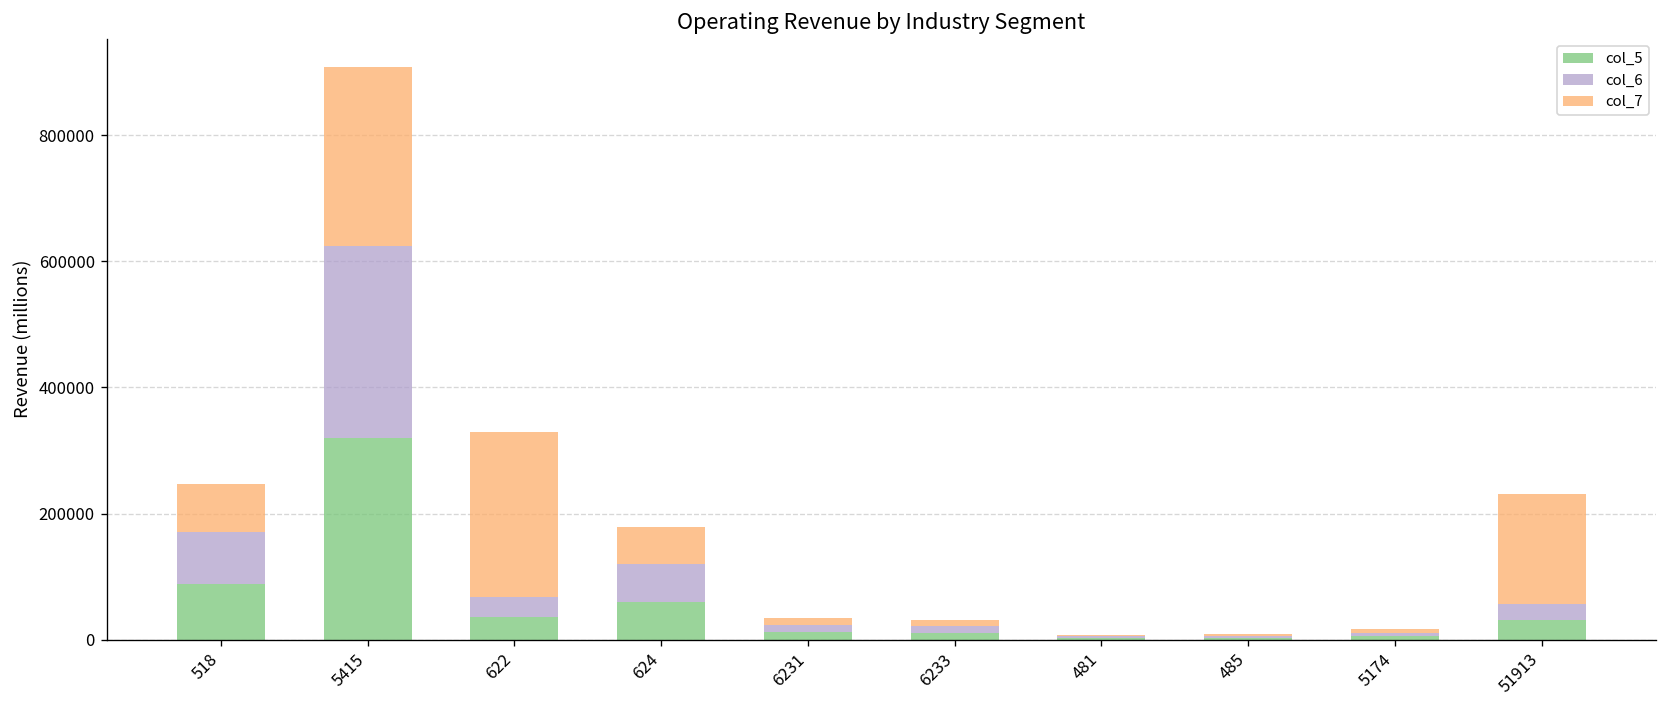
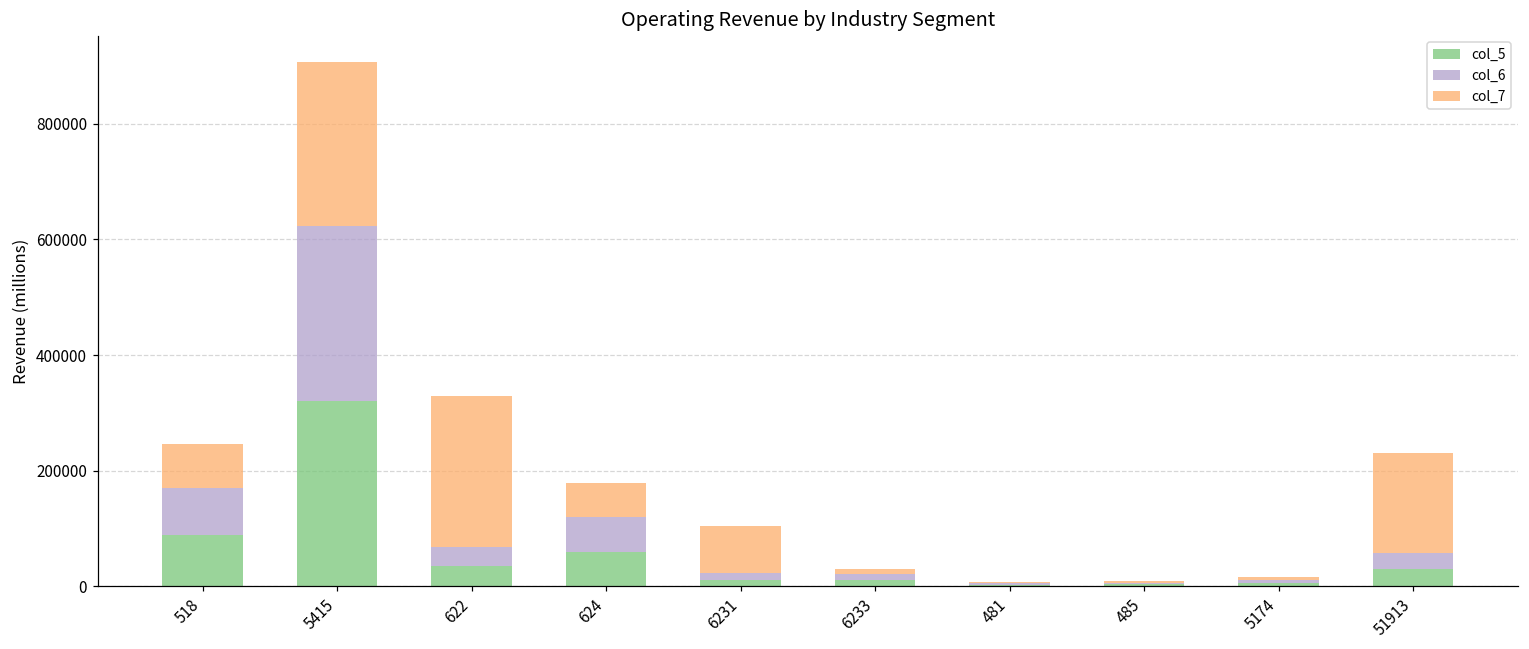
col_7, 6231: 10000 -> 80000
